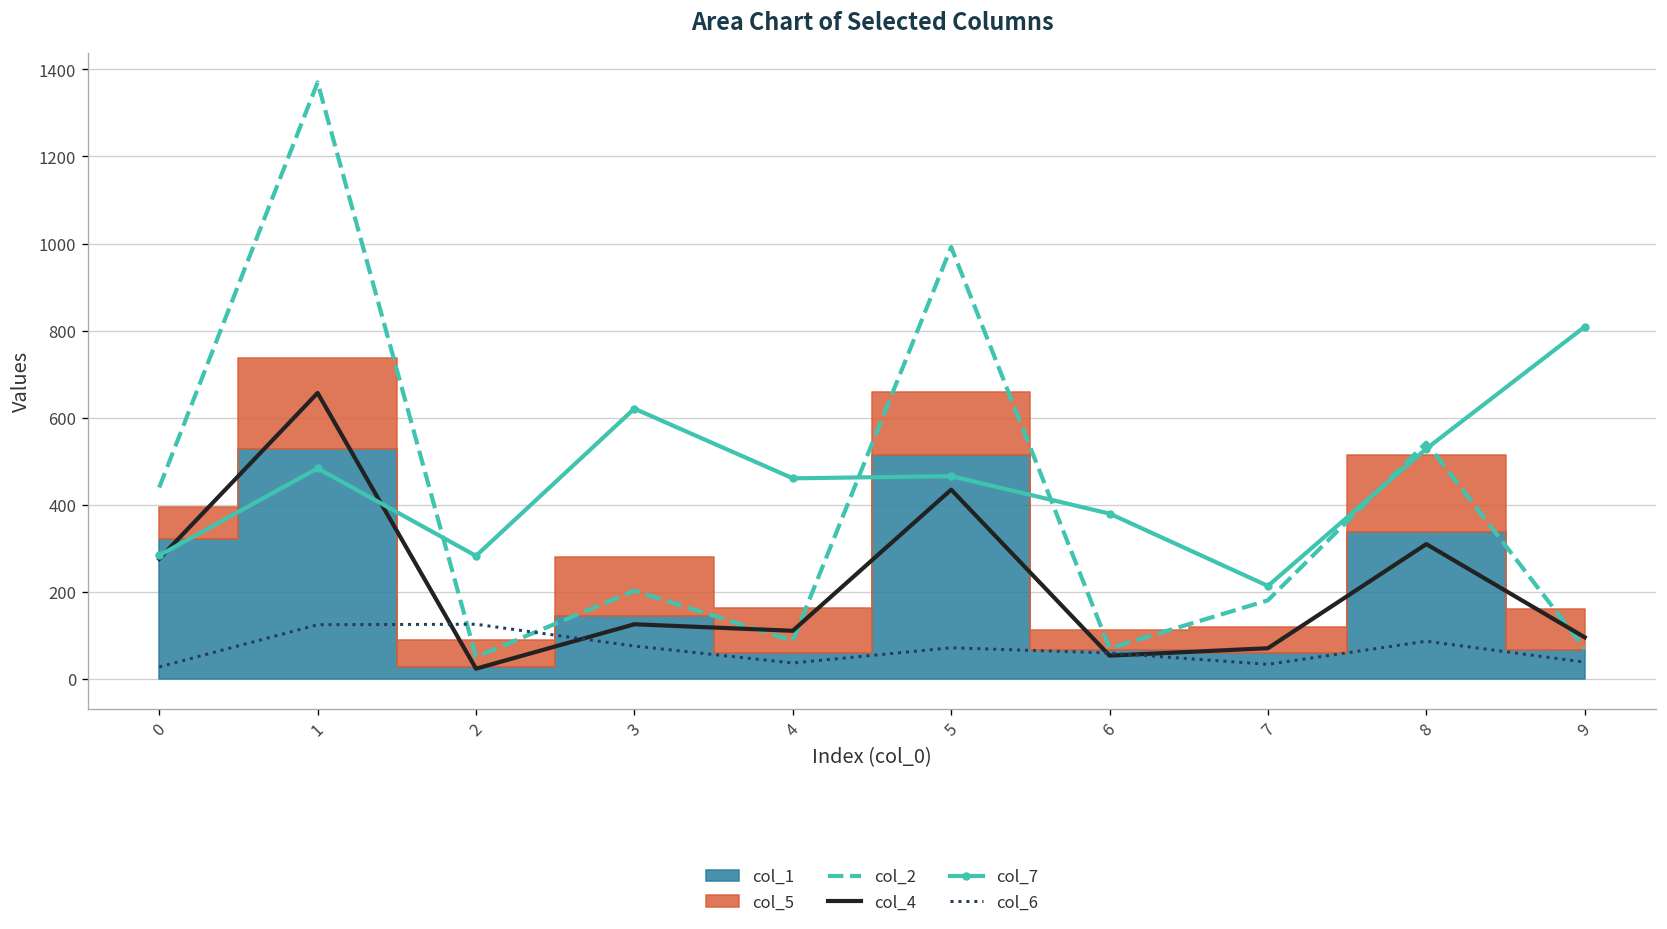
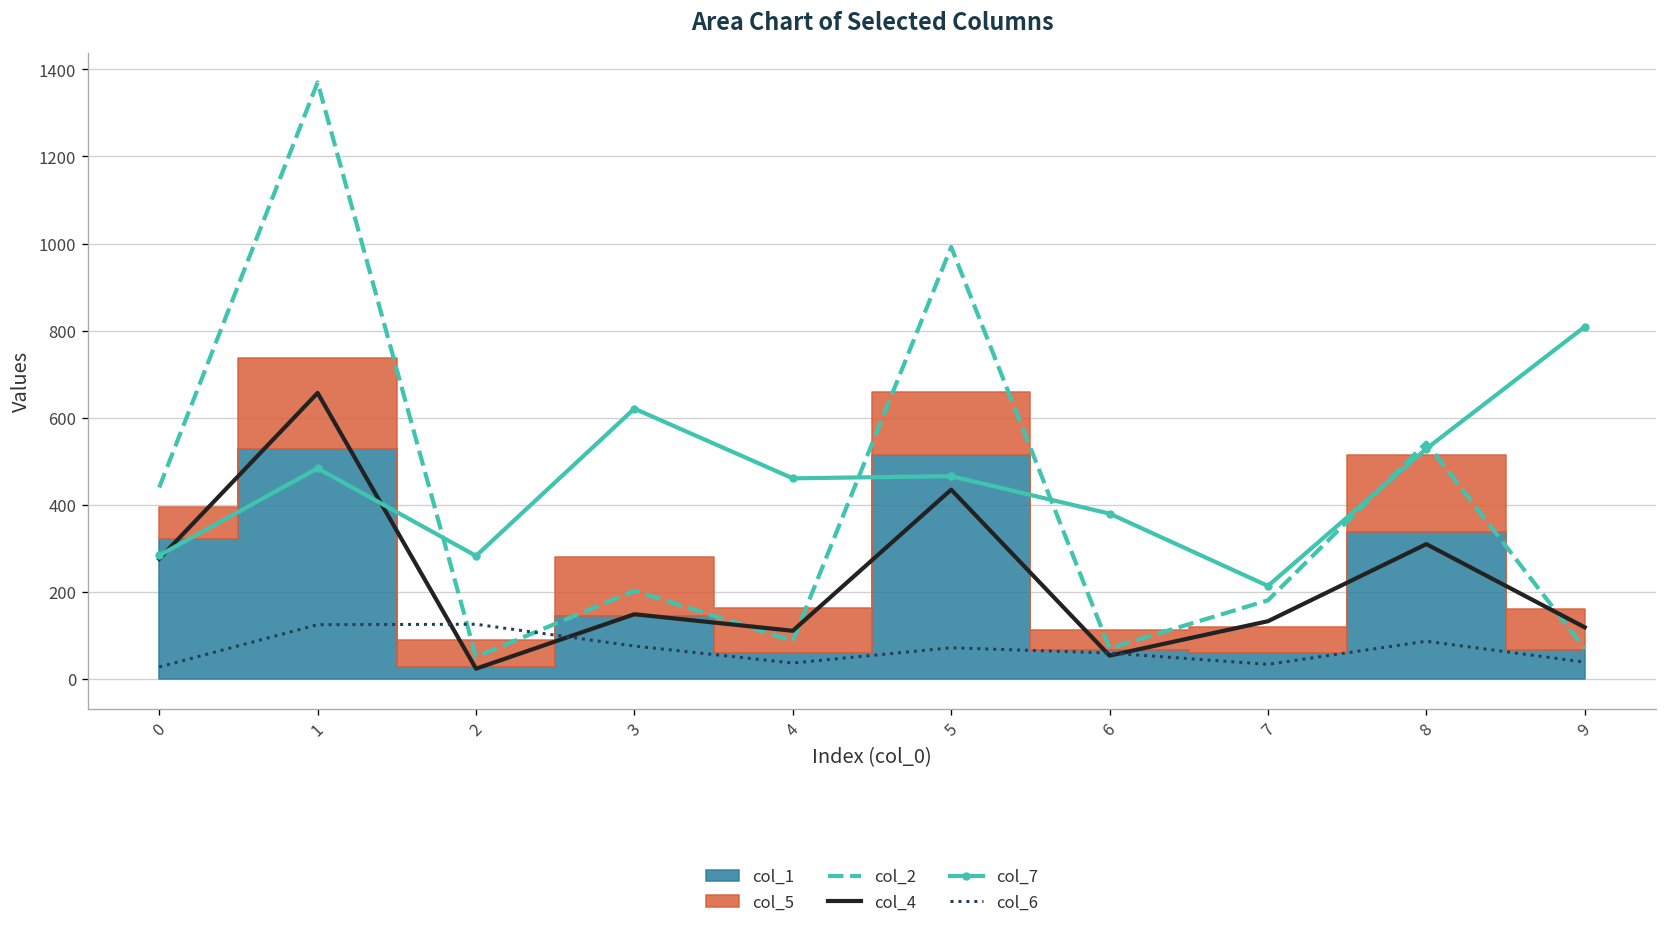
col_4, 3: 130 -> 150
col_4, 7: 70 -> 130
col_4, 9: 100 -> 120
